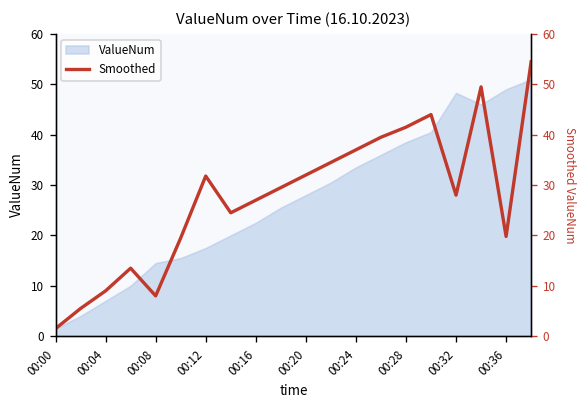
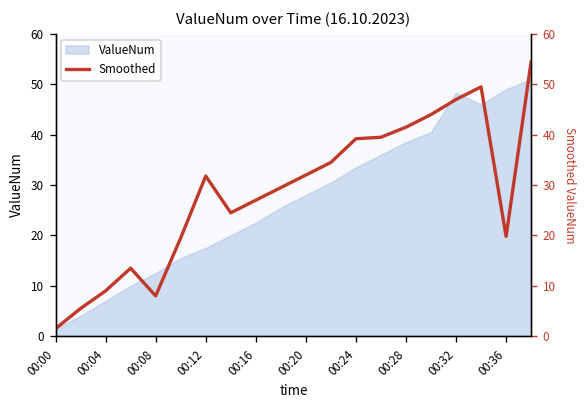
ValueNum, 00:08: 15 -> 13
Smoothed, 00:24: 37 -> 39
Smoothed, 00:32: 28 -> 47
